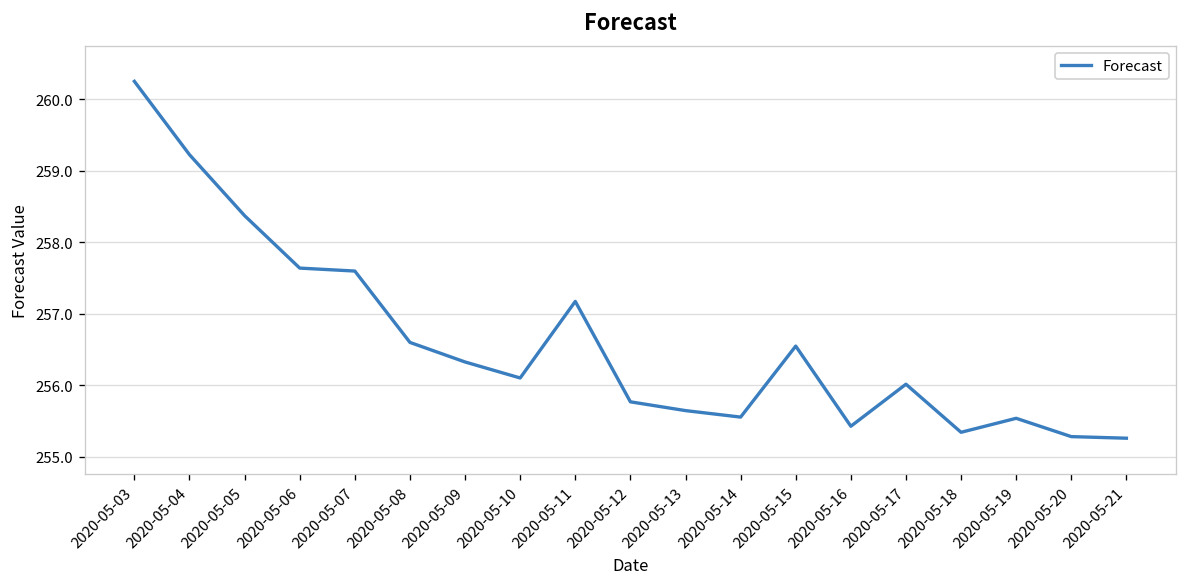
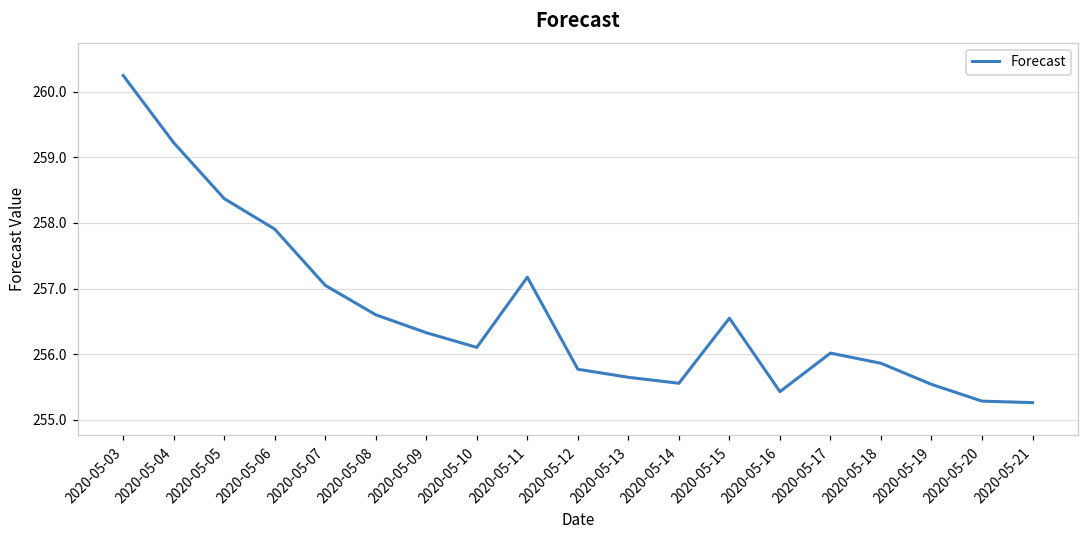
2020-05-06: 257.6 -> 257.9
2020-05-07: 257.6 -> 257.0
2020-05-18: 255.3 -> 255.9
